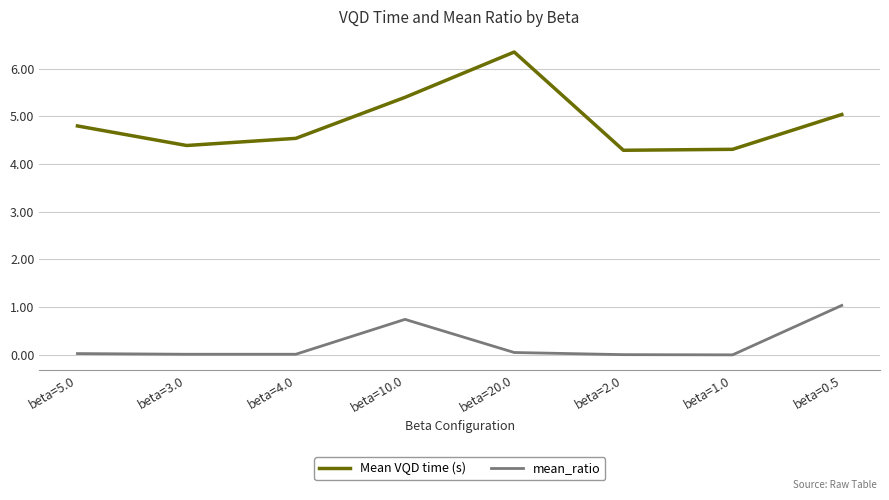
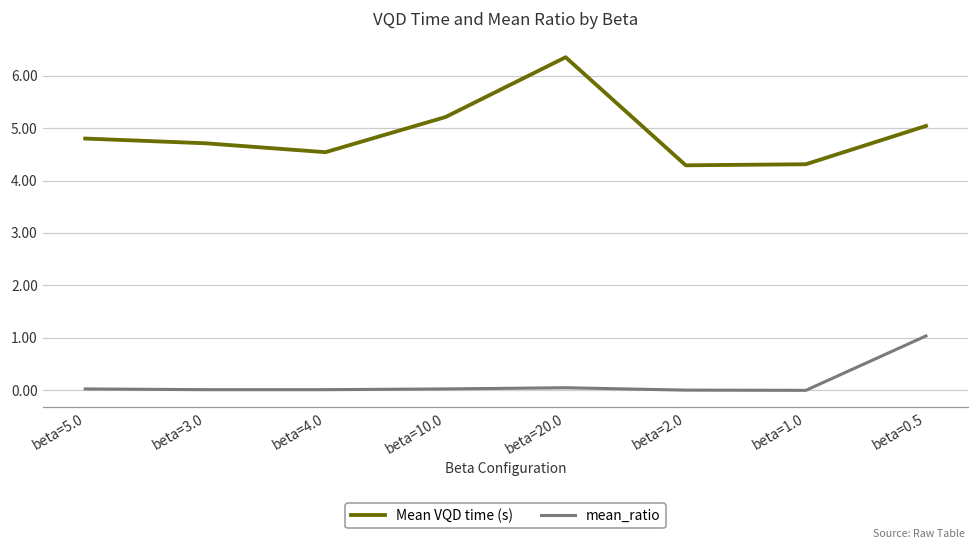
Mean VQD time (s), beta=3.0: 4.4 -> 4.7
Mean VQD time (s), beta=10.0: 5.4 -> 5.2
mean_ratio, beta=10.0: 0.7 -> 0.0
